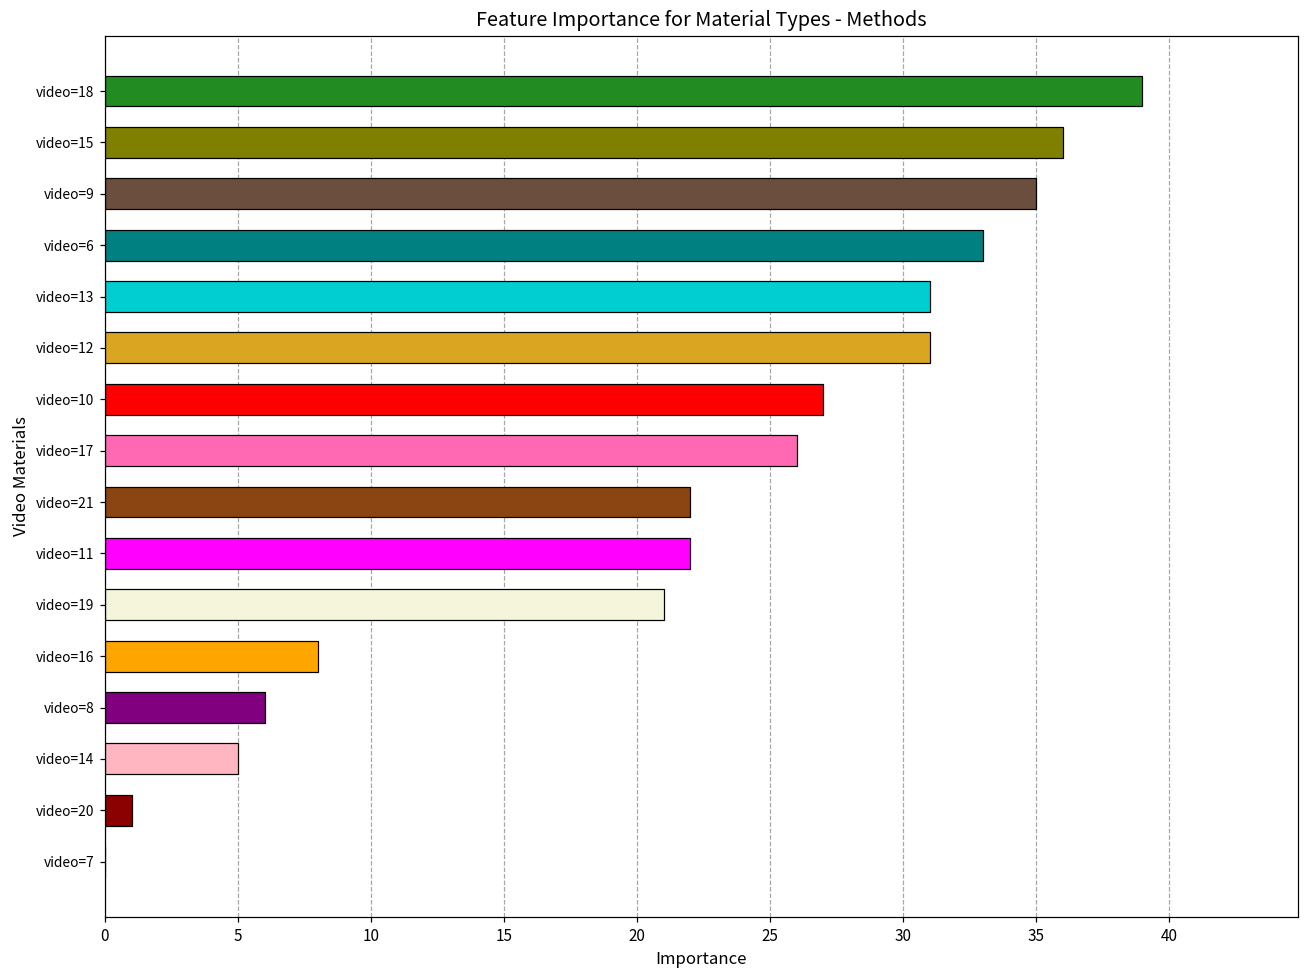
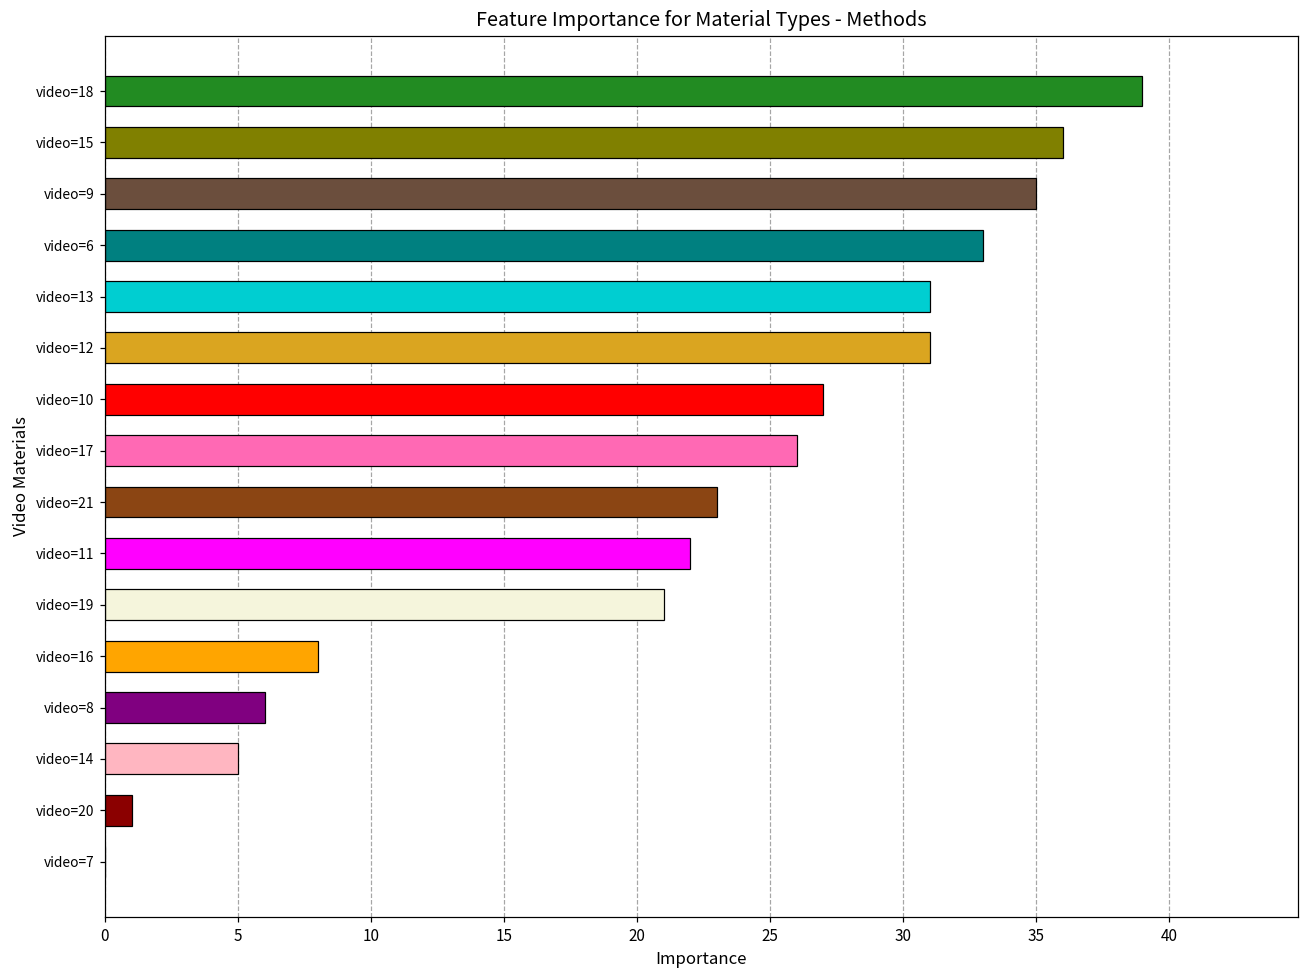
video=21: 22 -> 23
